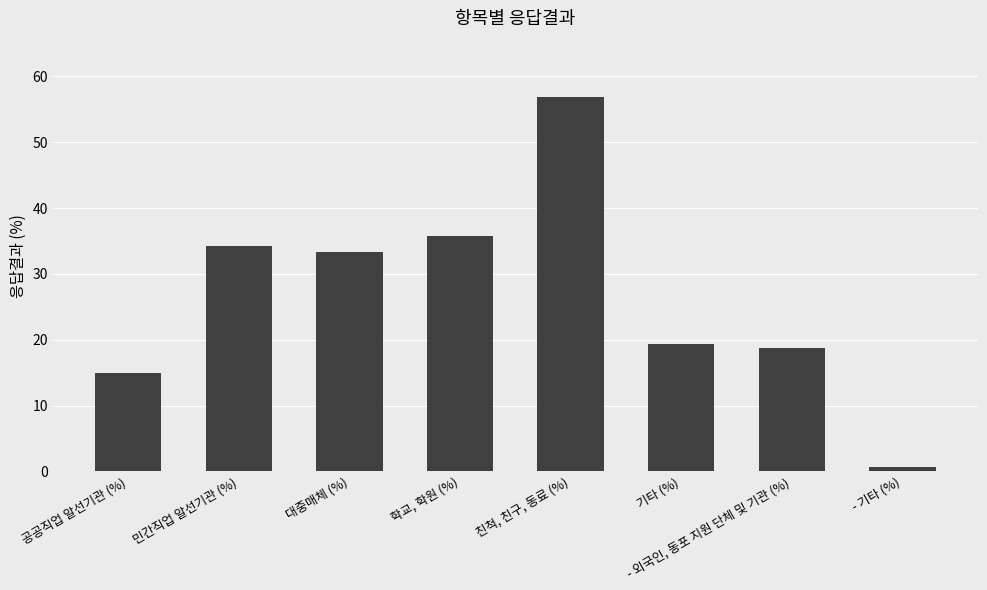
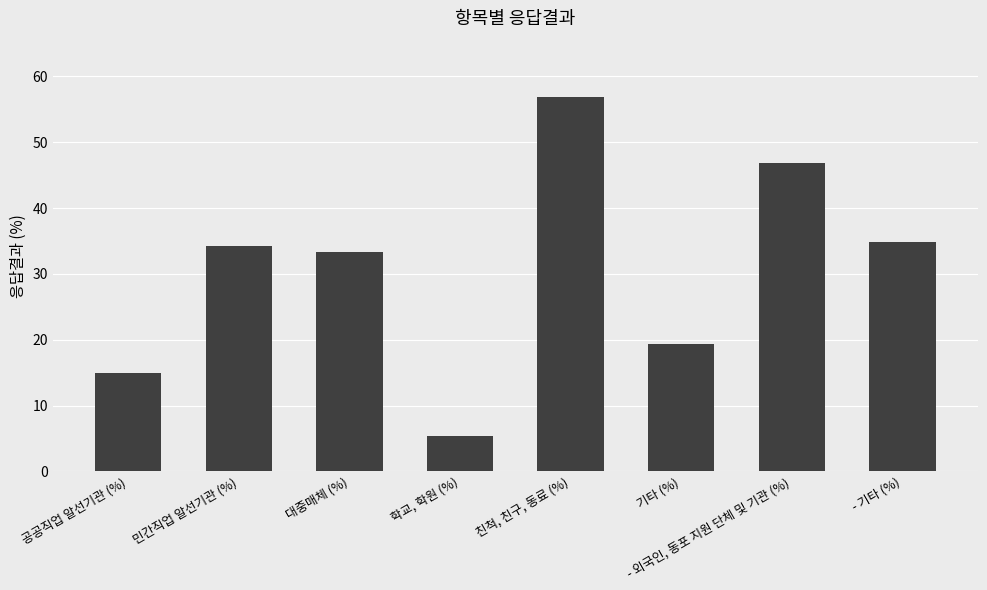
학교, 학원 (%): 36 -> 5
- 외국인, 동포 지원 단체 및 기관 (%): 19 -> 47
- 기타 (%): 1 -> 35
